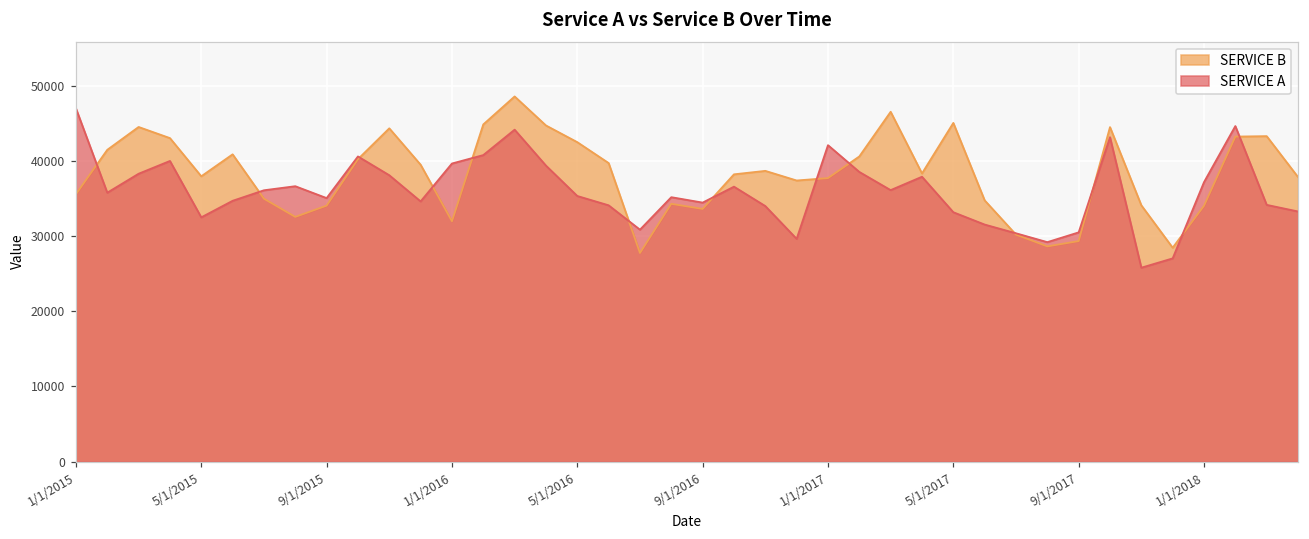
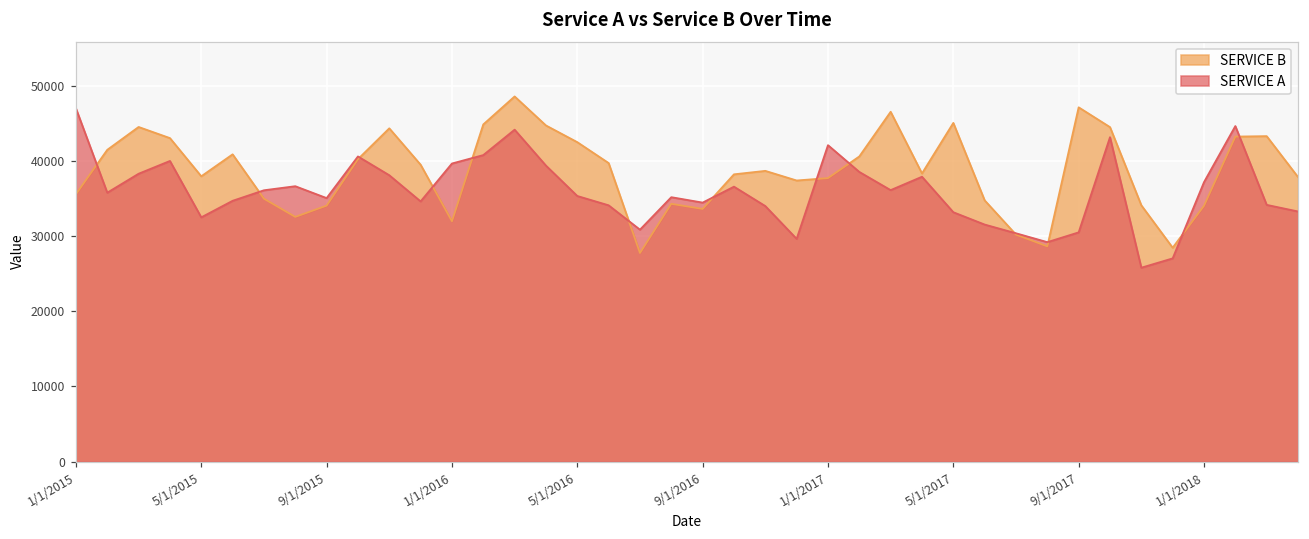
SERVICE B, 9/1/2017: 29000 -> 47000
